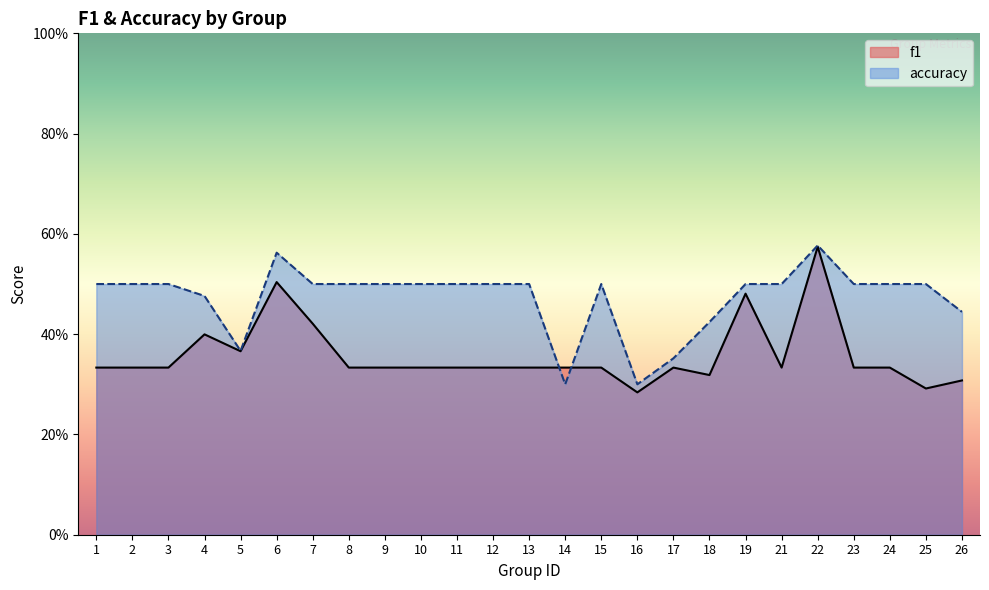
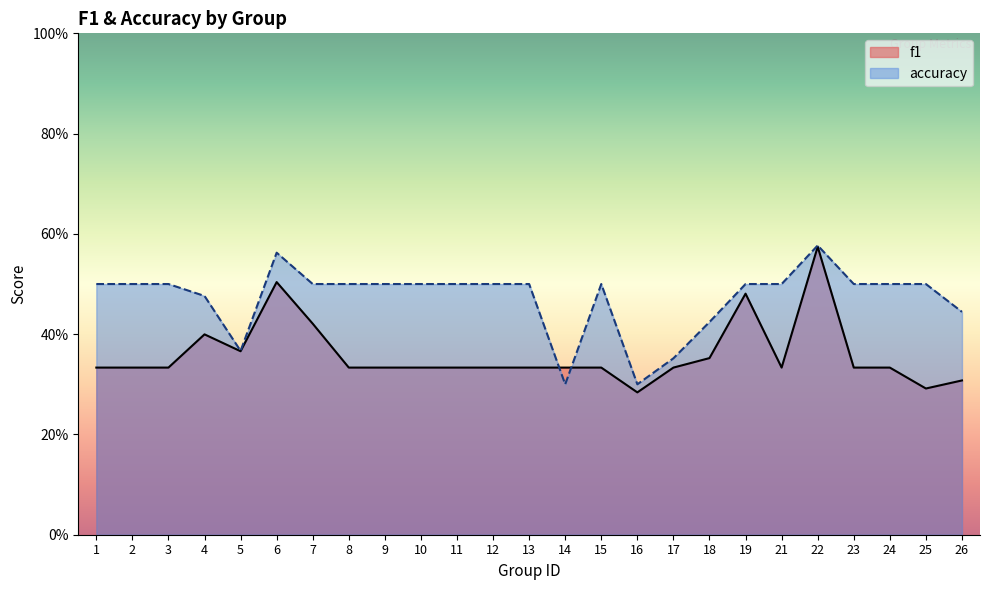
f1, 18: 32% -> 35%
